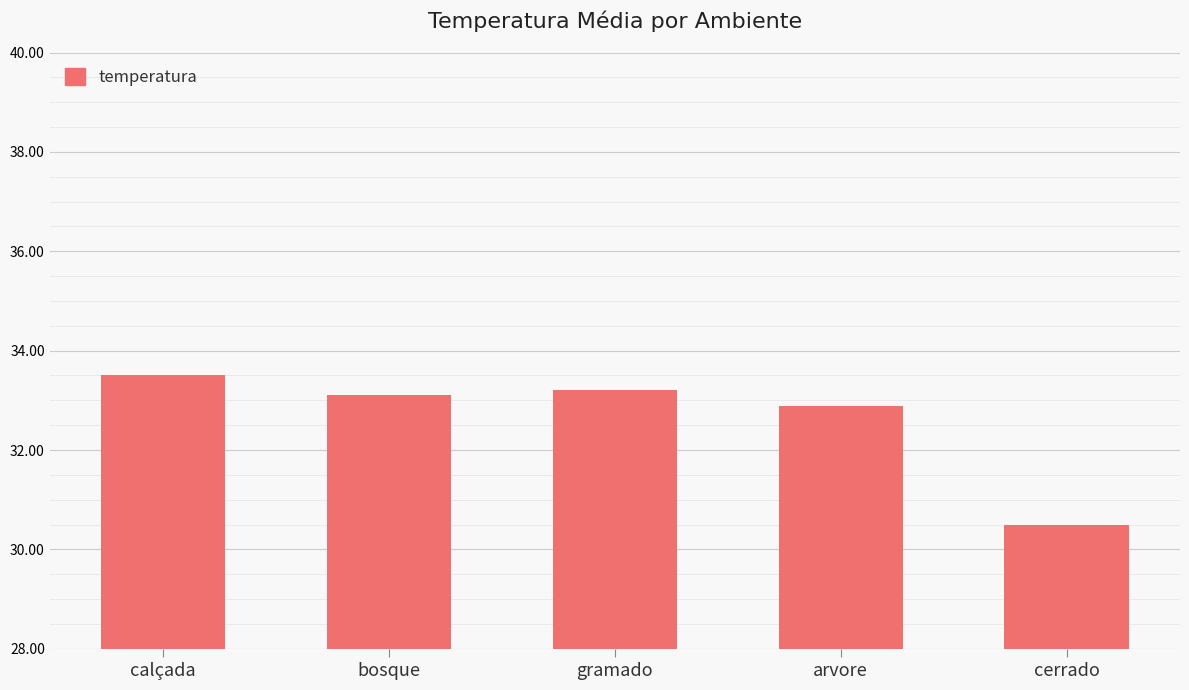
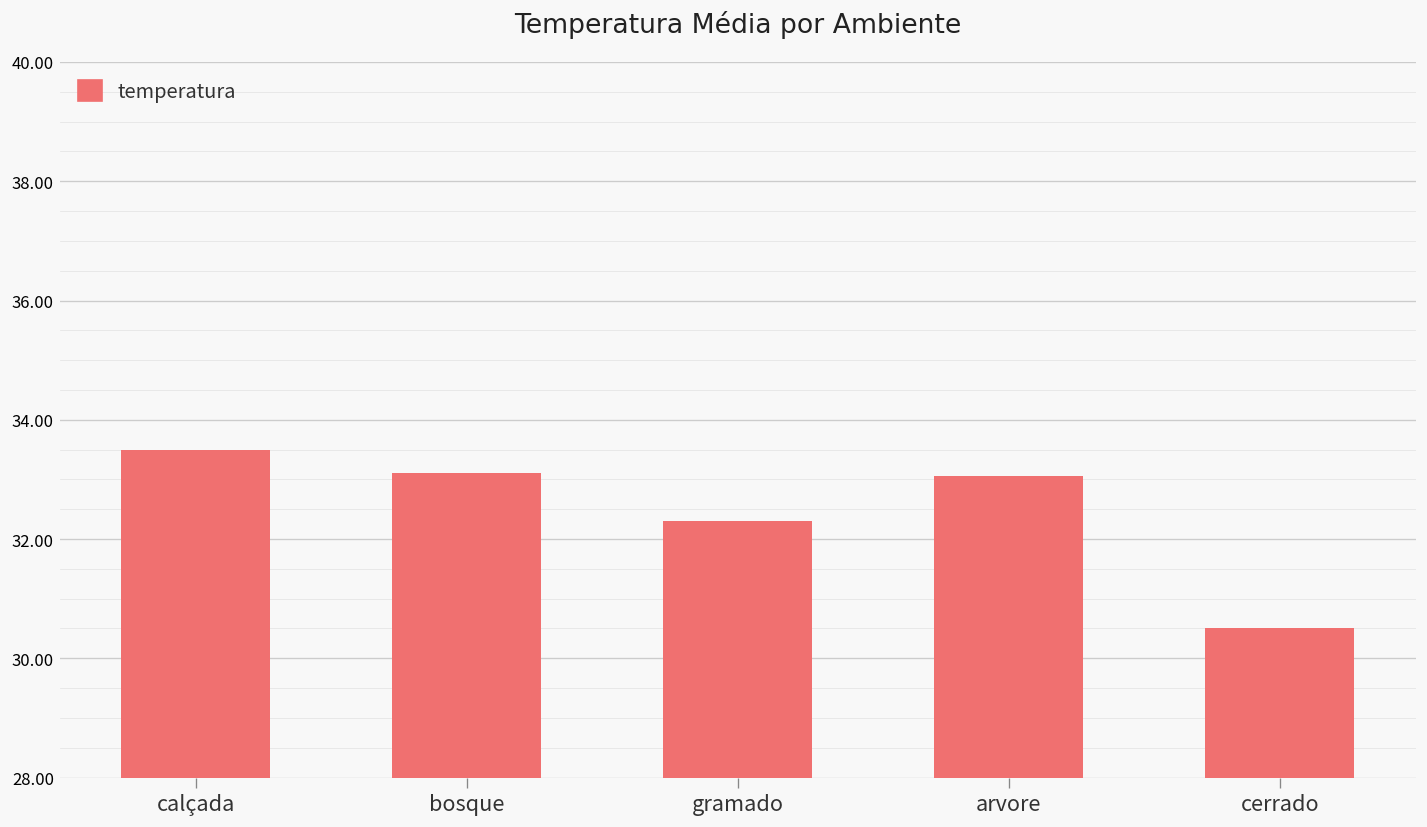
gramado: 33.2 -> 32.3
arvore: 32.9 -> 33.1
